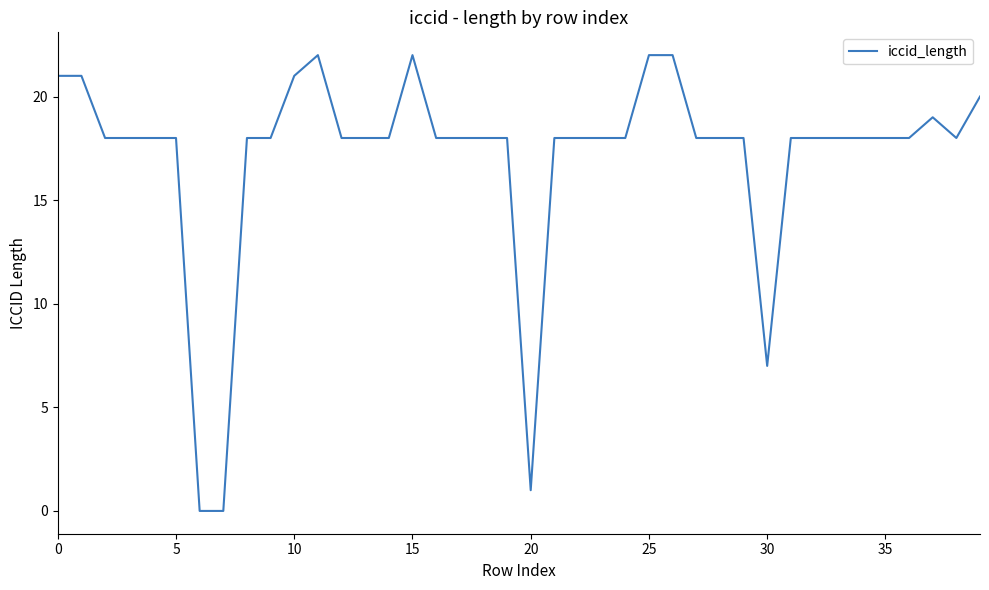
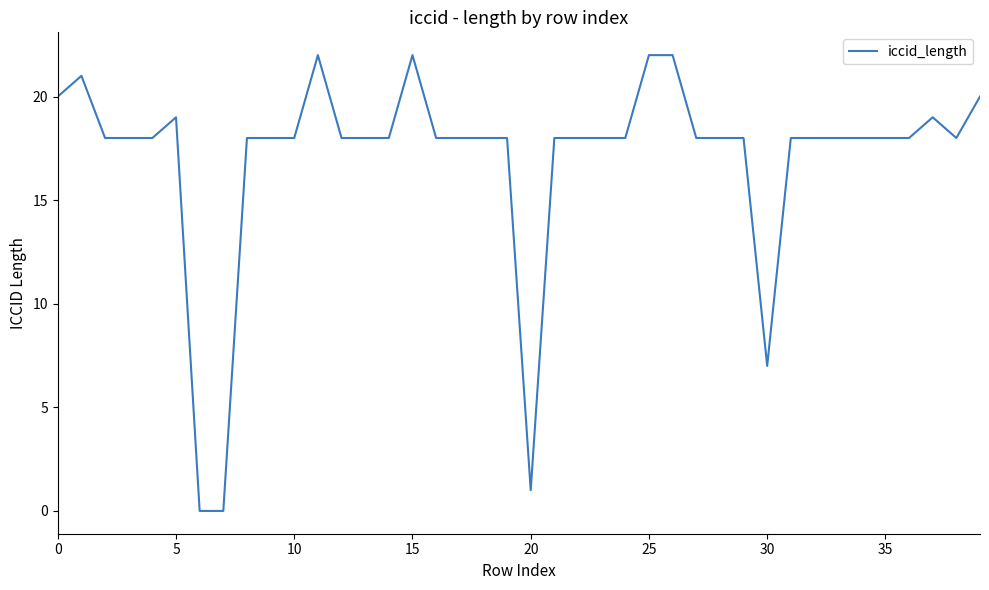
0: 21 -> 20
5: 18 -> 19
10: 21 -> 18
